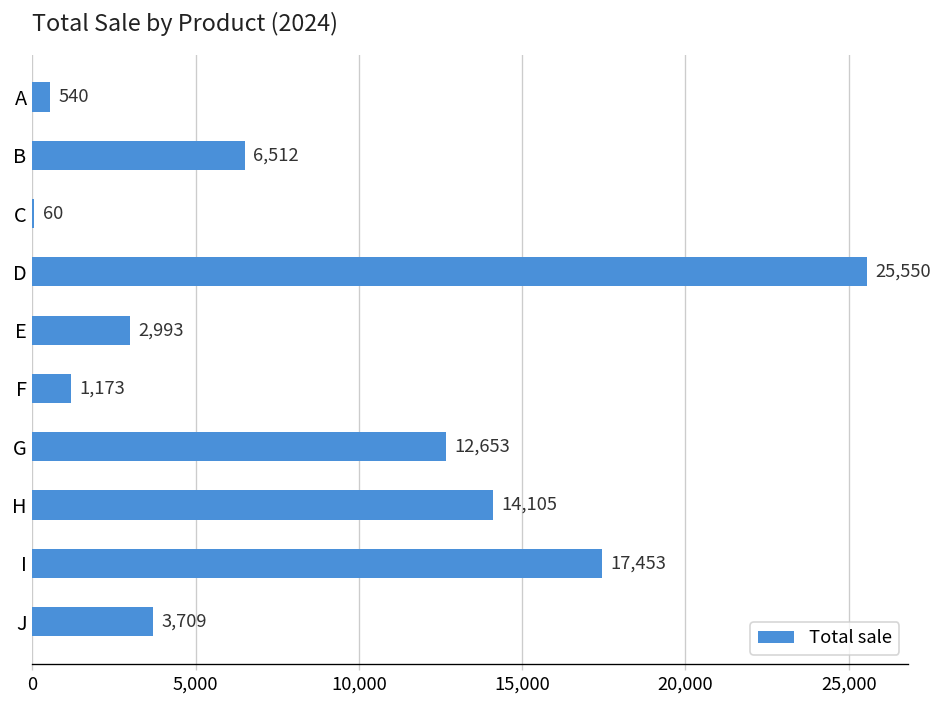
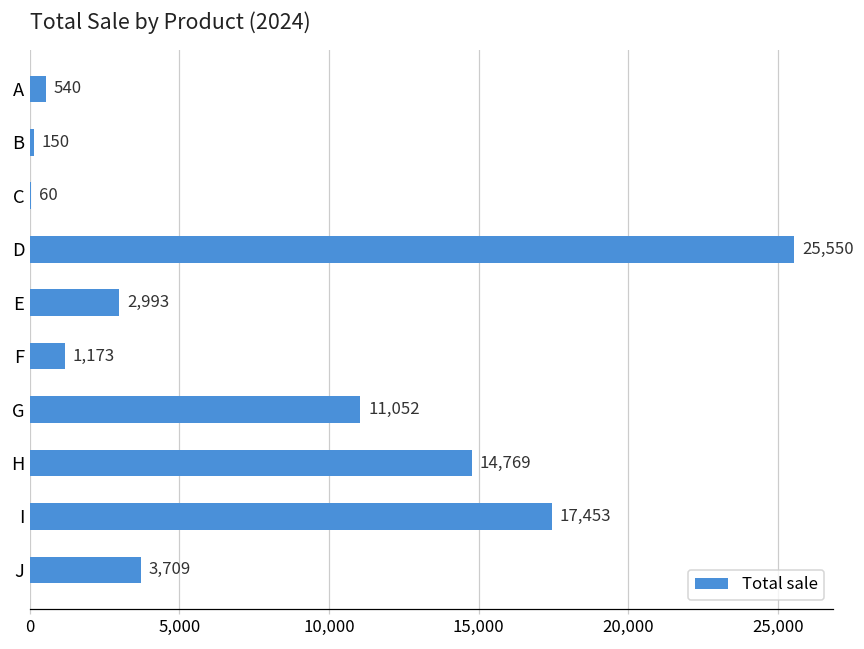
B: 6,512 -> 150
G: 12,653 -> 11,052
H: 14,105 -> 14,769
